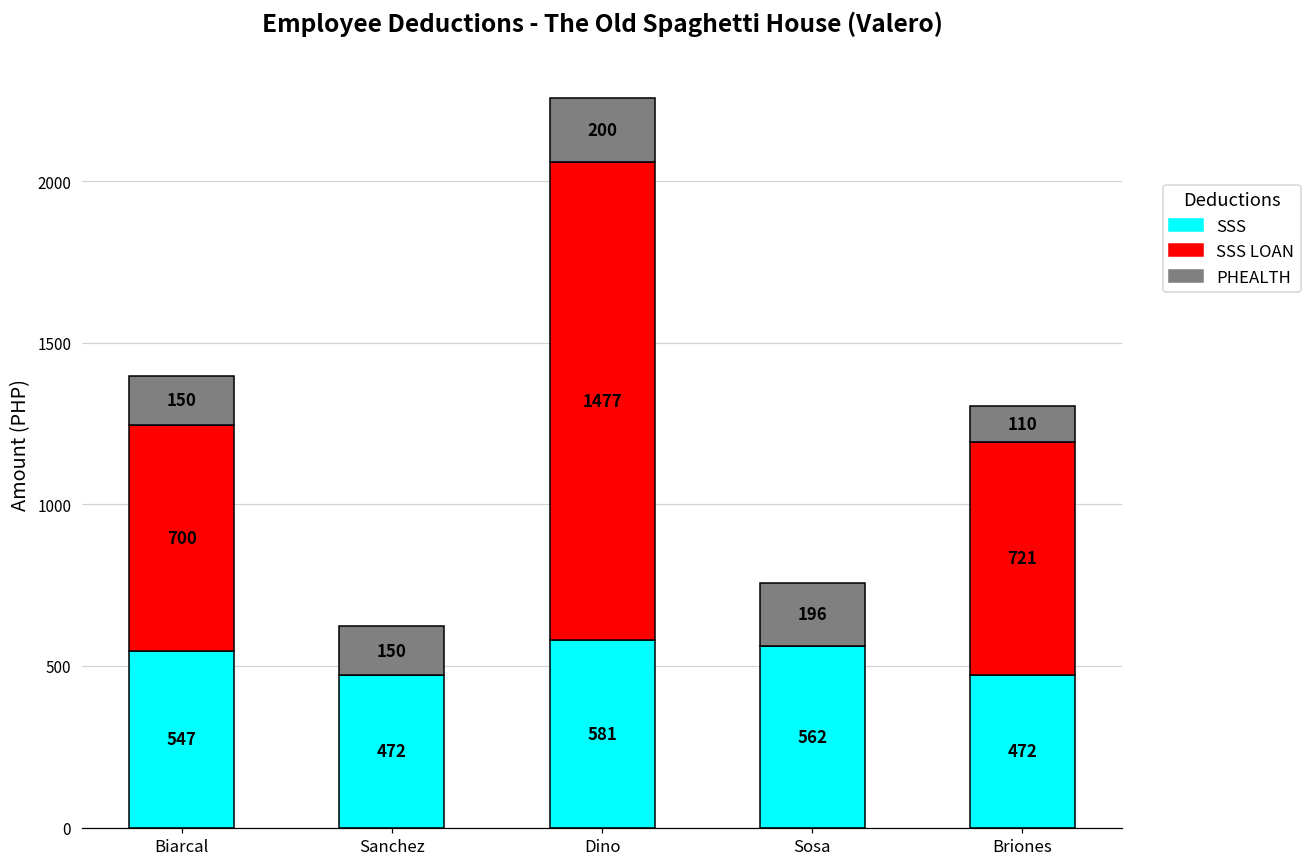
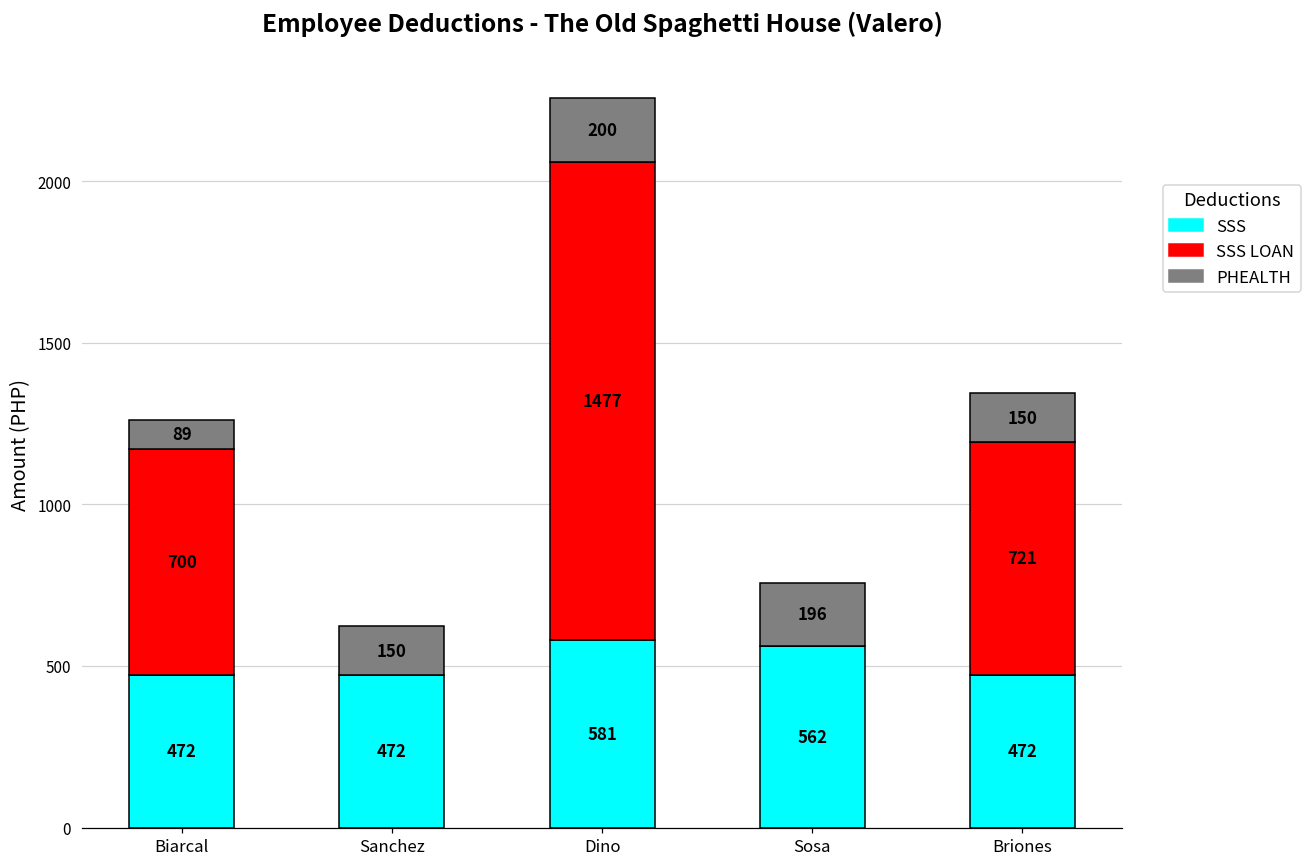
SSS, Biarcal: 547 -> 472
PHEALTH, Biarcal: 150 -> 89
PHEALTH, Briones: 110 -> 150
